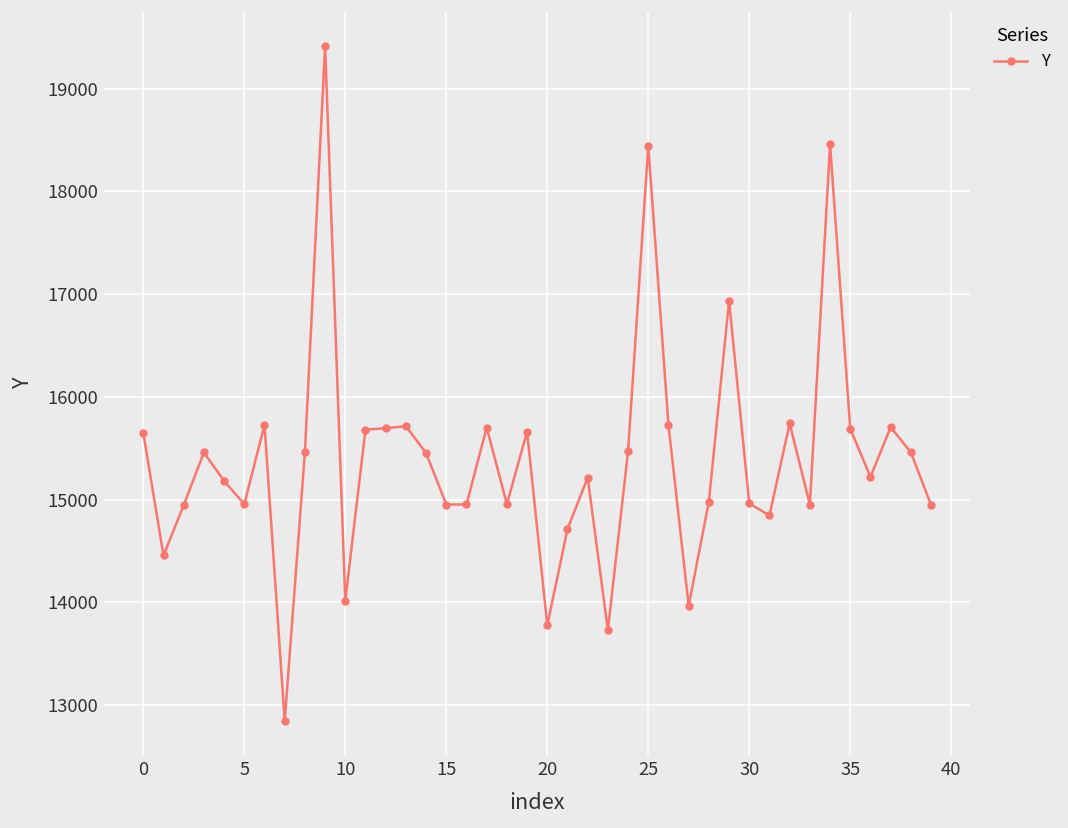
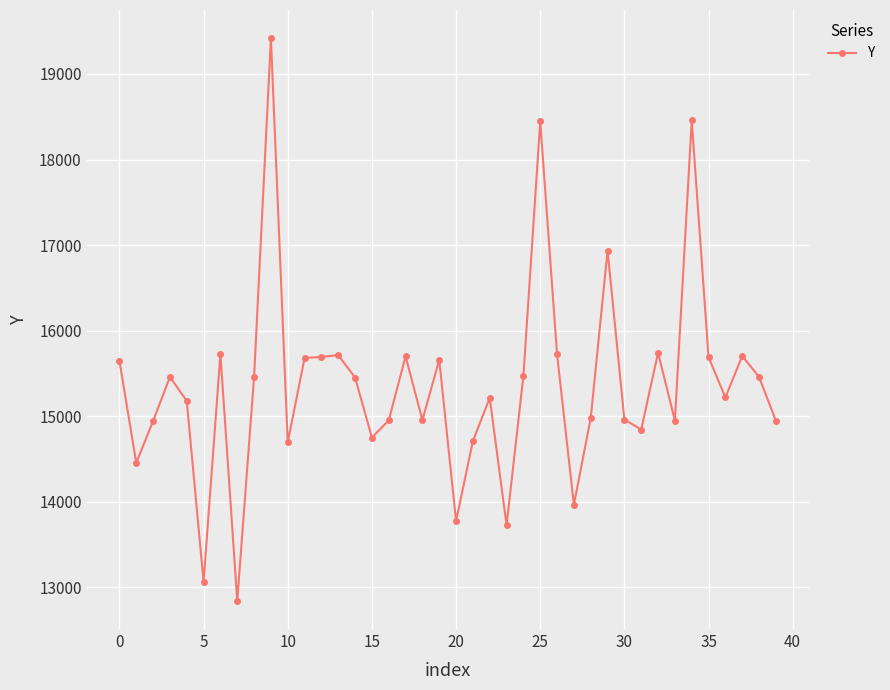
5: 15000 -> 13100
10: 14000 -> 14700
15: 15000 -> 14800
